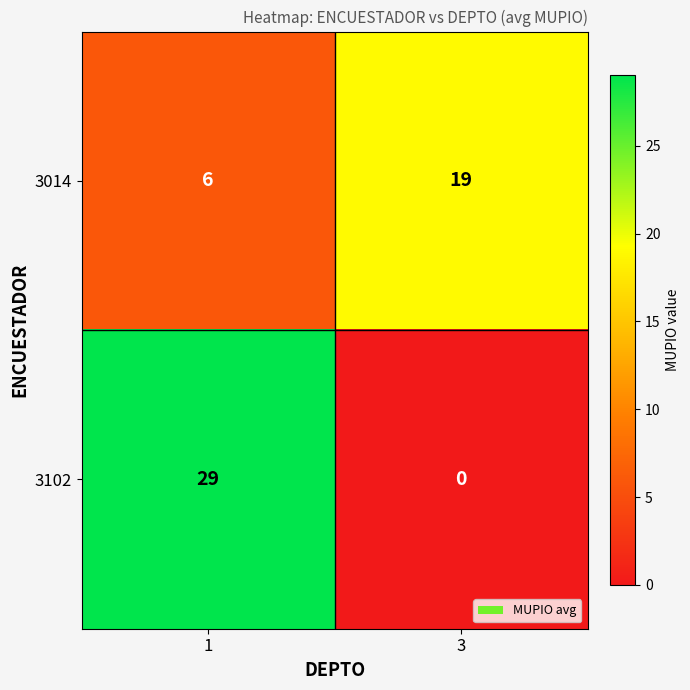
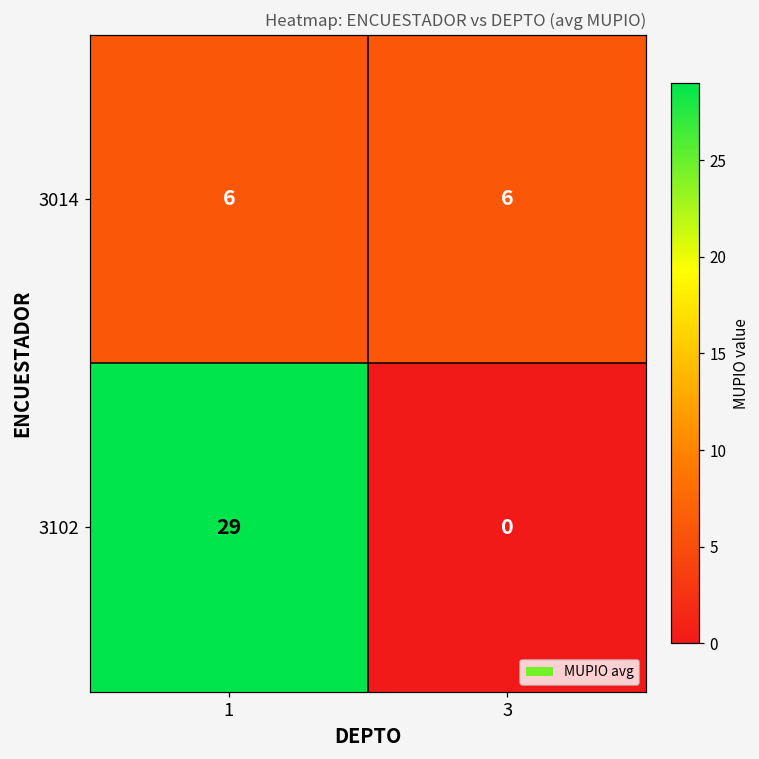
3014, 3: 19 -> 6
